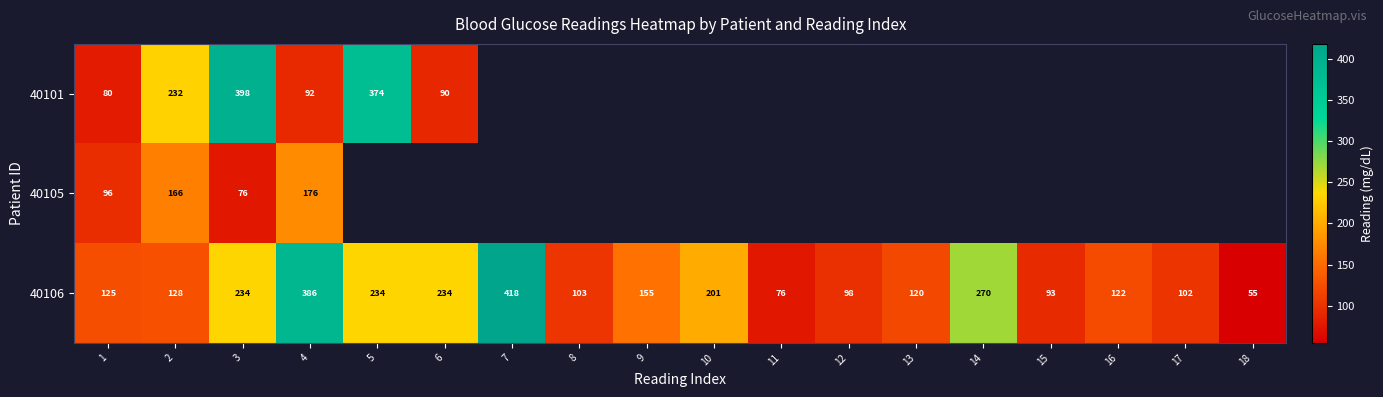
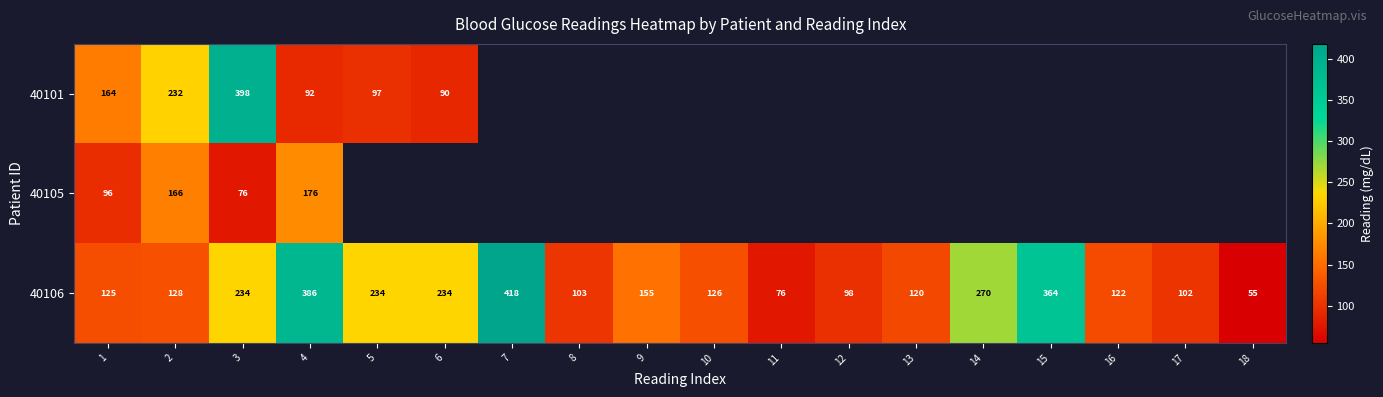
40101, 1: 80 -> 164
40101, 5: 374 -> 97
40106, 10: 201 -> 126
40106, 15: 93 -> 364
